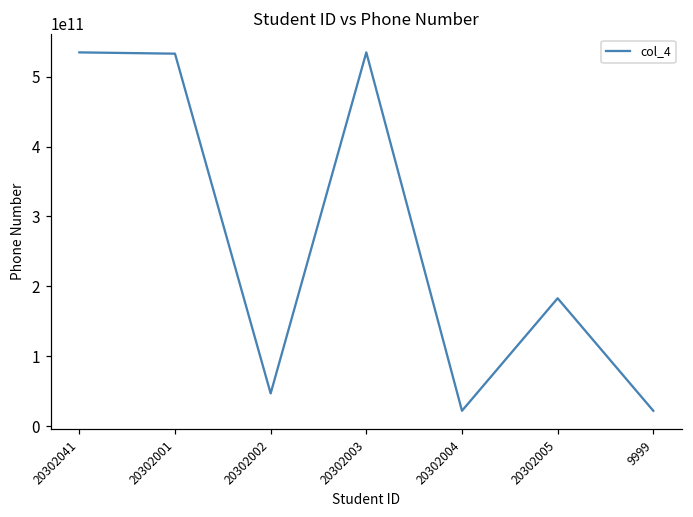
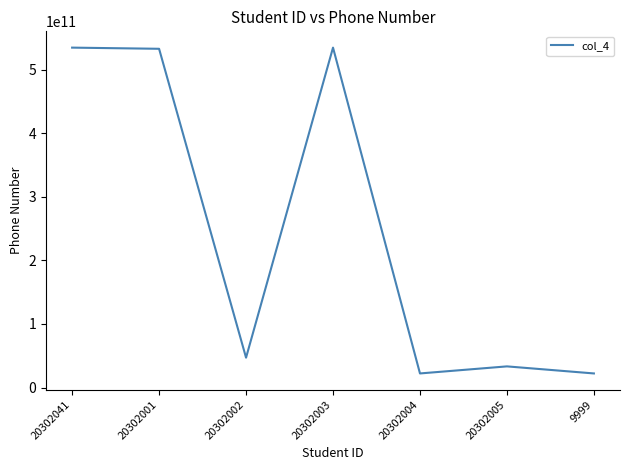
20302005: 180000000000 -> 30000000000
